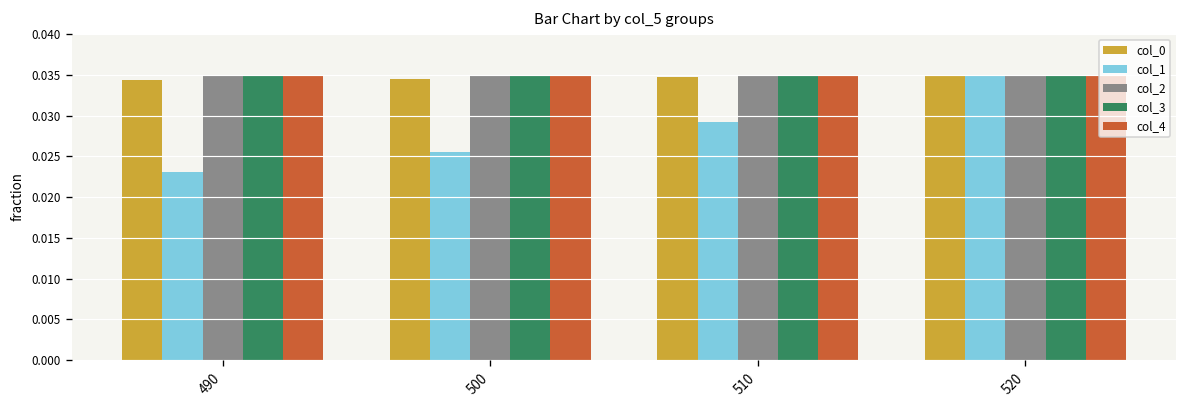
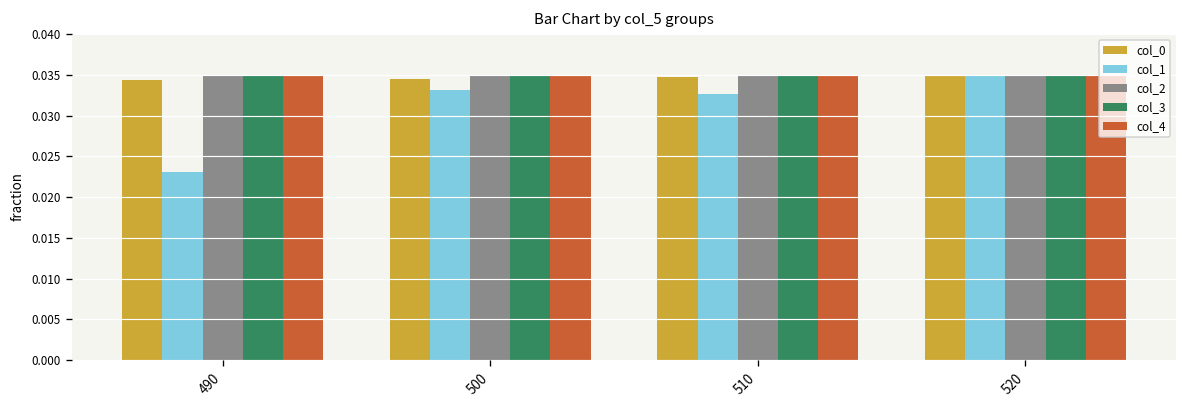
col_1, 500: 0.026 -> 0.033
col_1, 510: 0.029 -> 0.033
